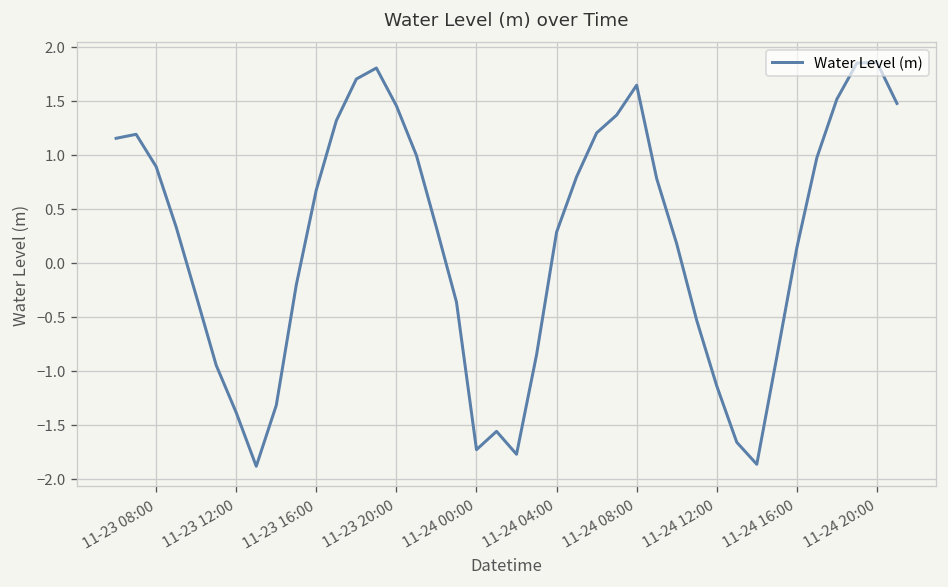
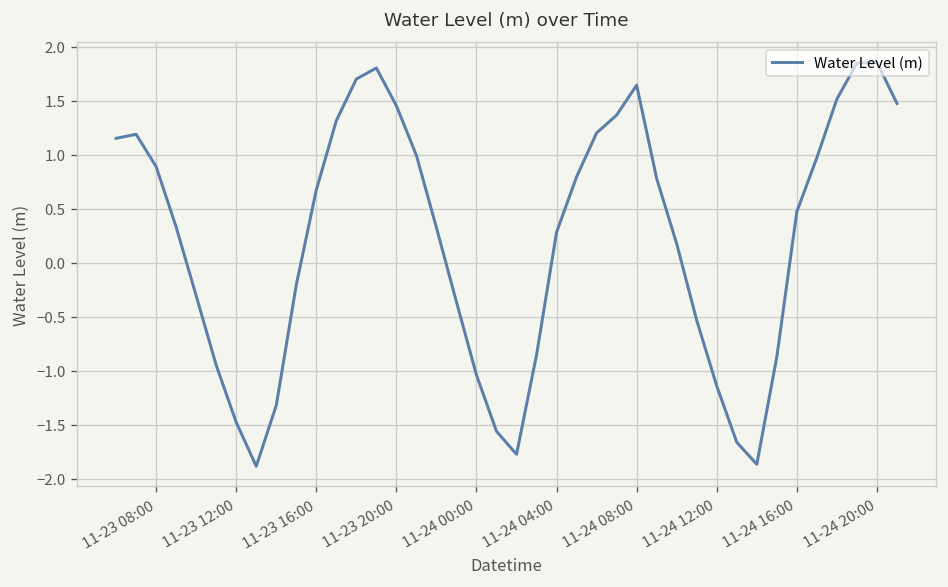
11-23 12:00: -1.4 -> -1.5
11-24 00:00: -1.7 -> -1.0
11-24 16:00: 0.1 -> 0.5
